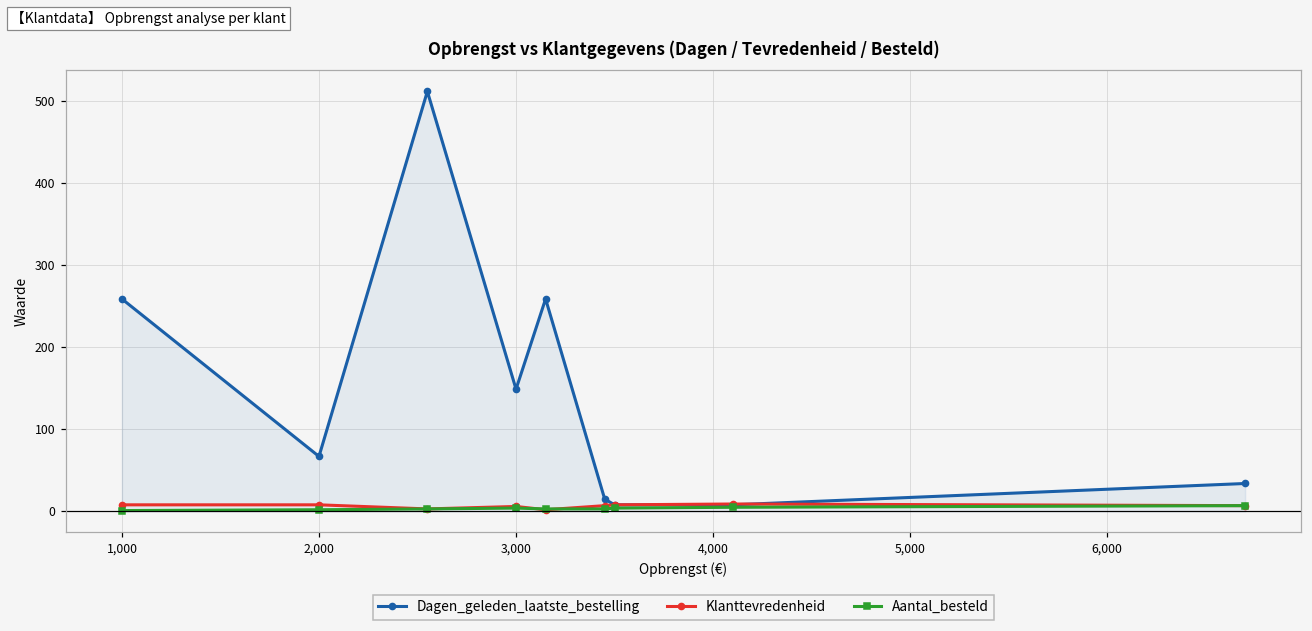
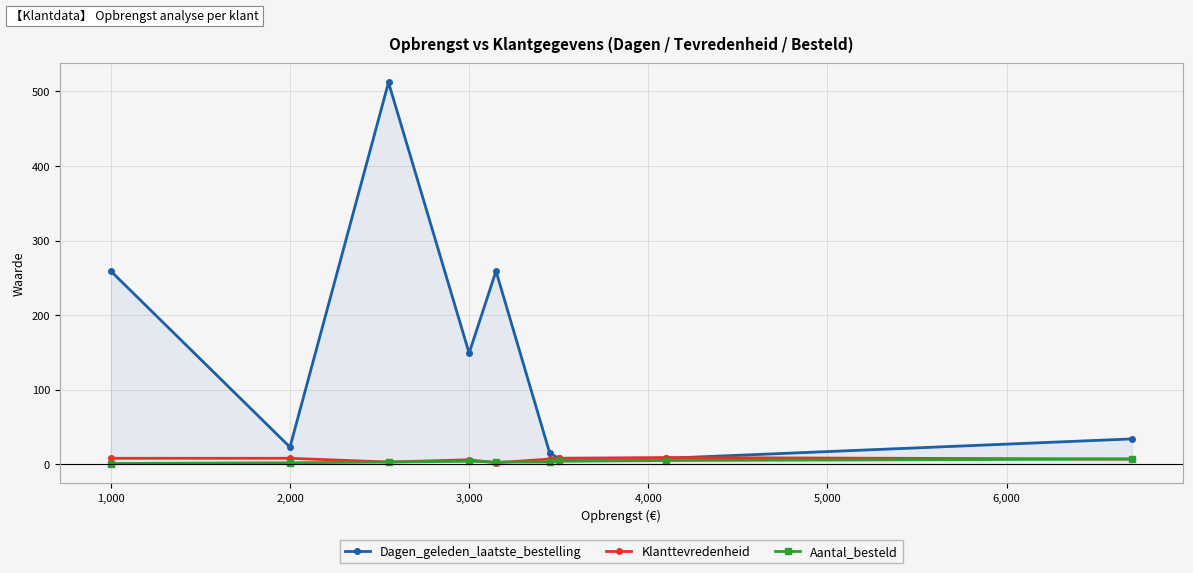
Dagen_geleden_laatste_bestelling, 2,000: 70 -> 20
